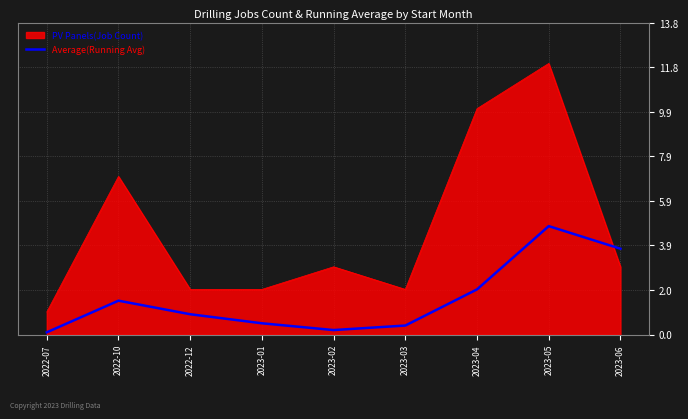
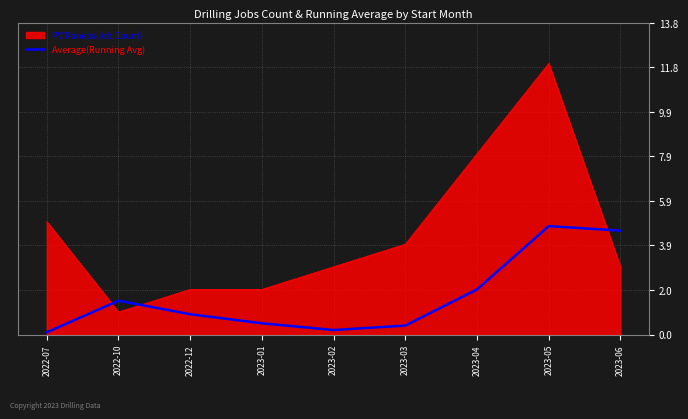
PV Panels(Job Count), 2022-07: 1 -> 5
PV Panels(Job Count), 2022-10: 7 -> 1
PV Panels(Job Count), 2023-03: 2 -> 4
PV Panels(Job Count), 2023-04: 10 -> 8
Average(Running Avg), 2023-06: 3.8 -> 4.6
